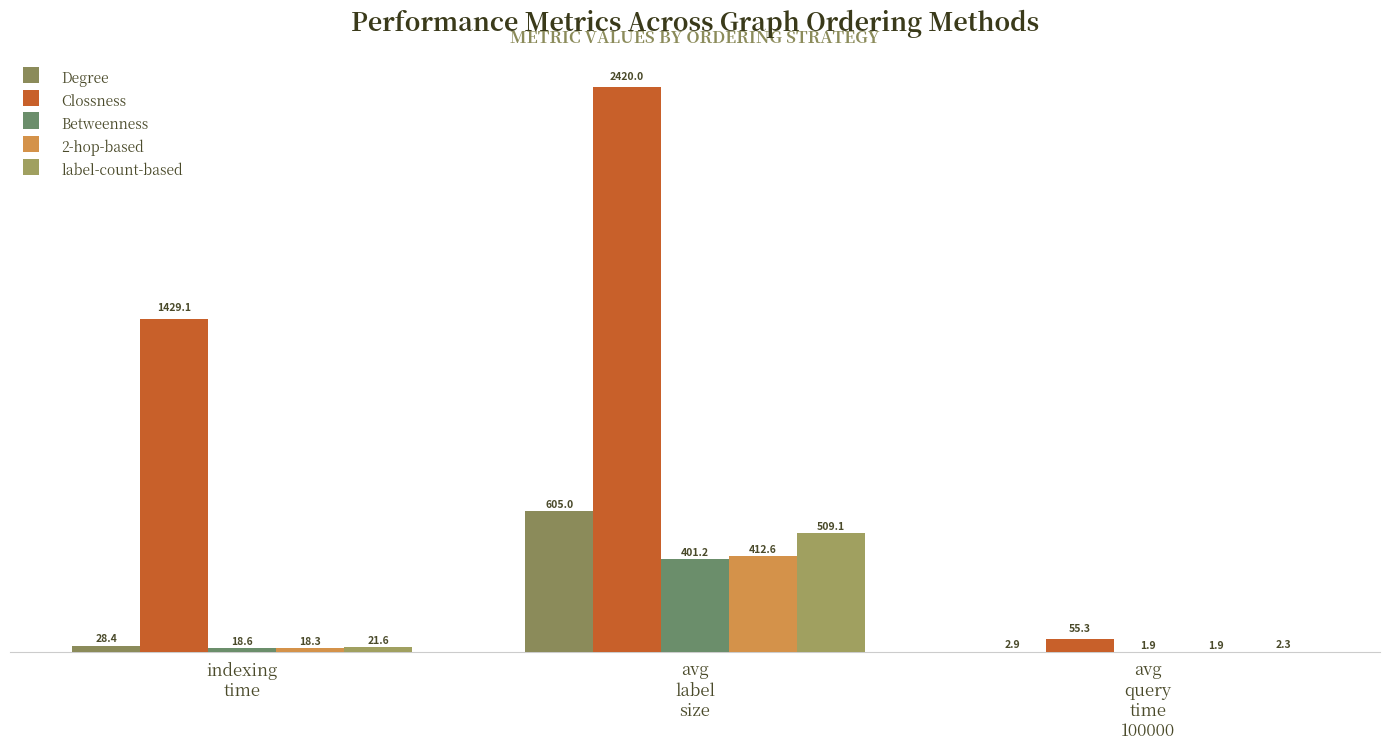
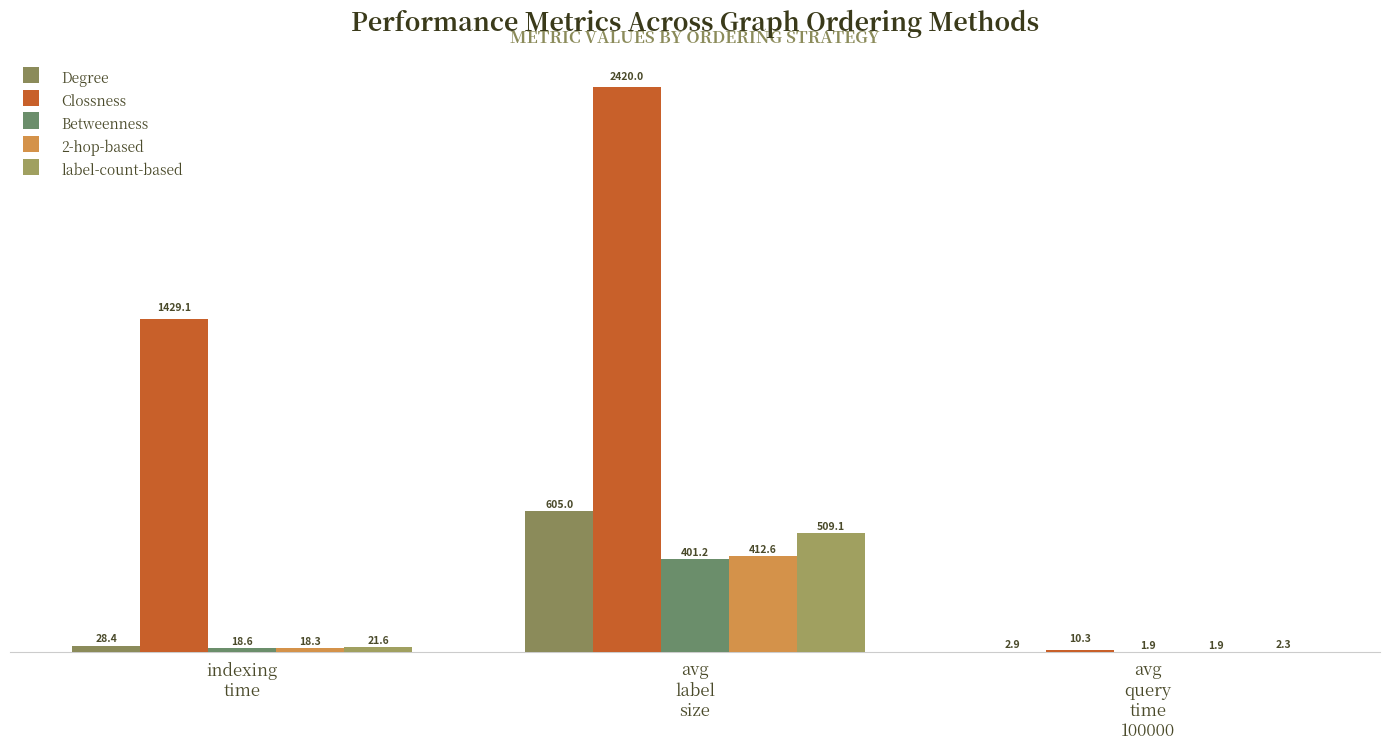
Clossness, avg query time 100000: 55.3 -> 10.3
